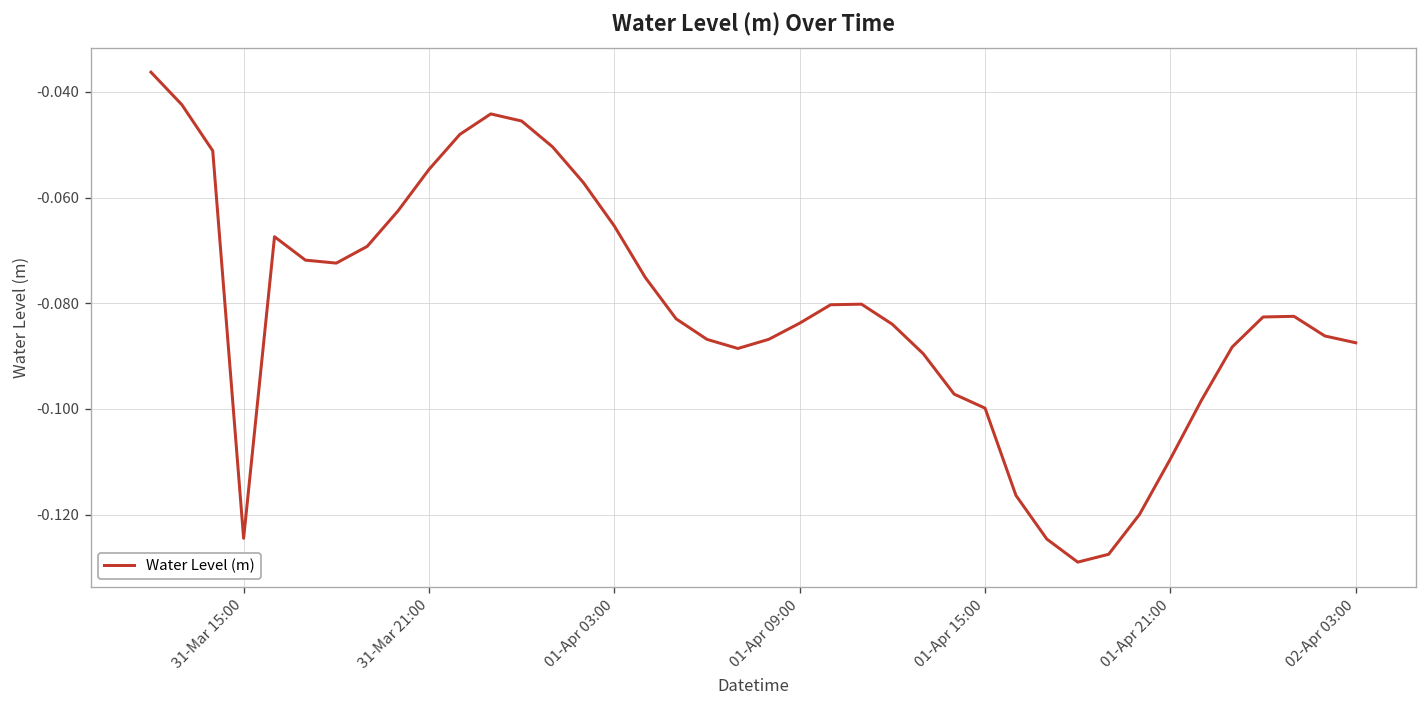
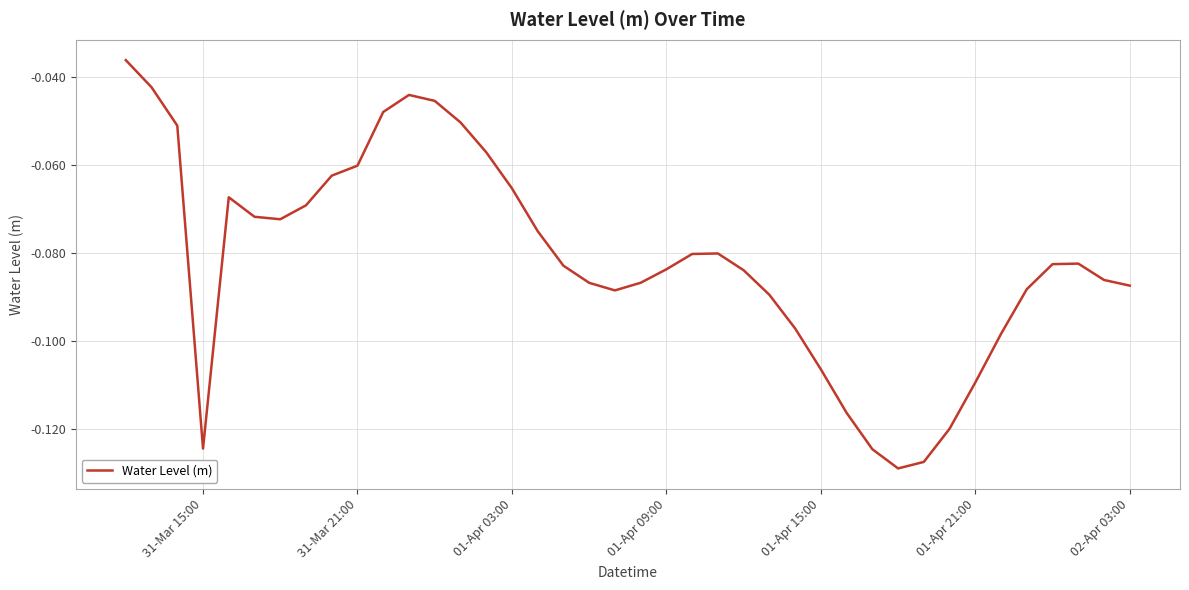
31-Mar 21:00: -0.055 -> -0.060
01-Apr 15:00: -0.100 -> -0.106
